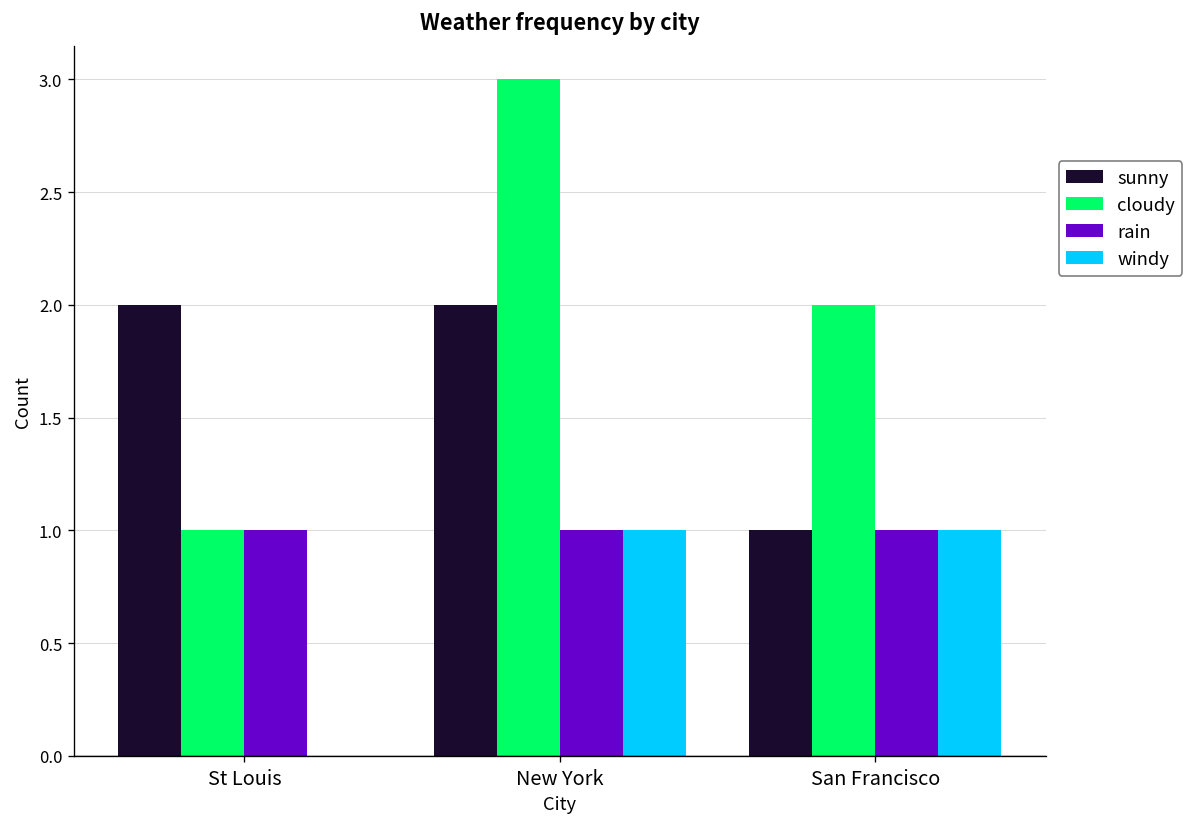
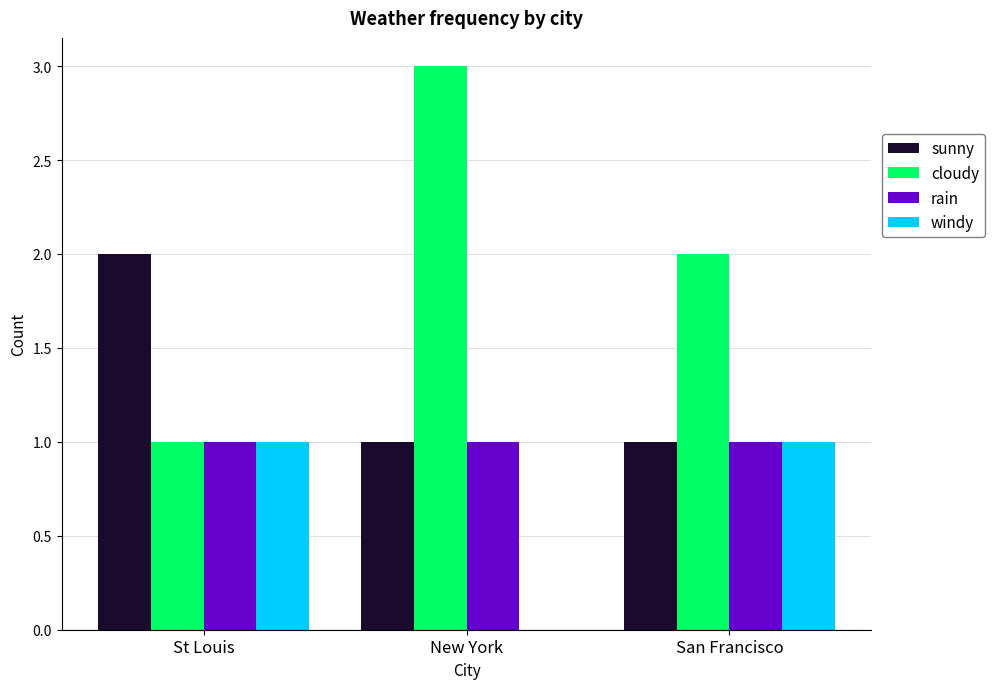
windy, St Louis: 0 -> 1
sunny, New York: 2 -> 1
windy, New York: 1 -> 0
